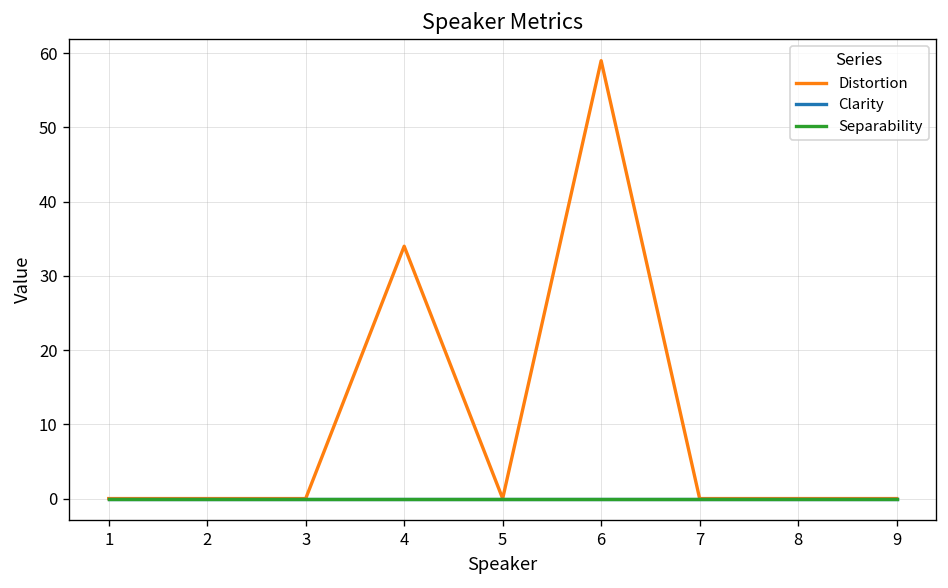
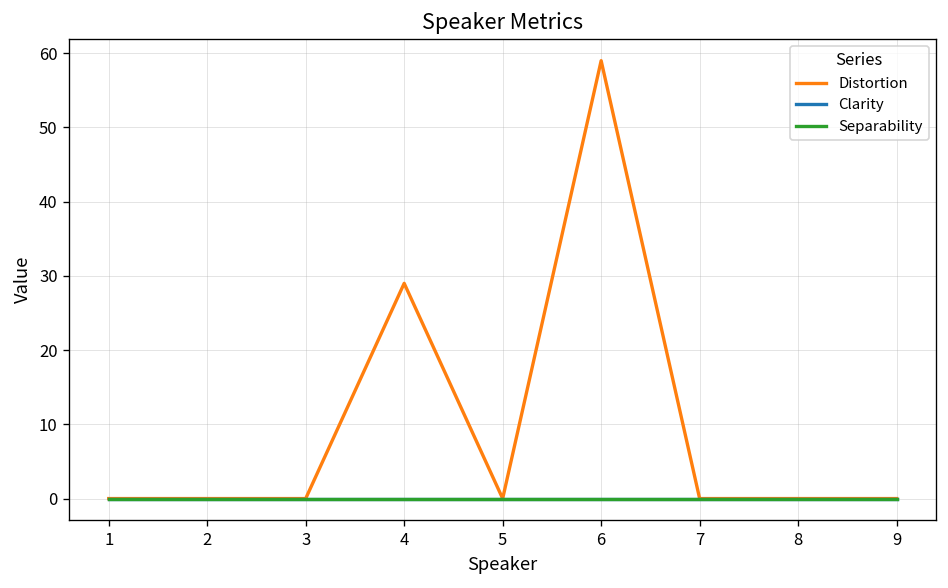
Distortion, 4: 34 -> 29
